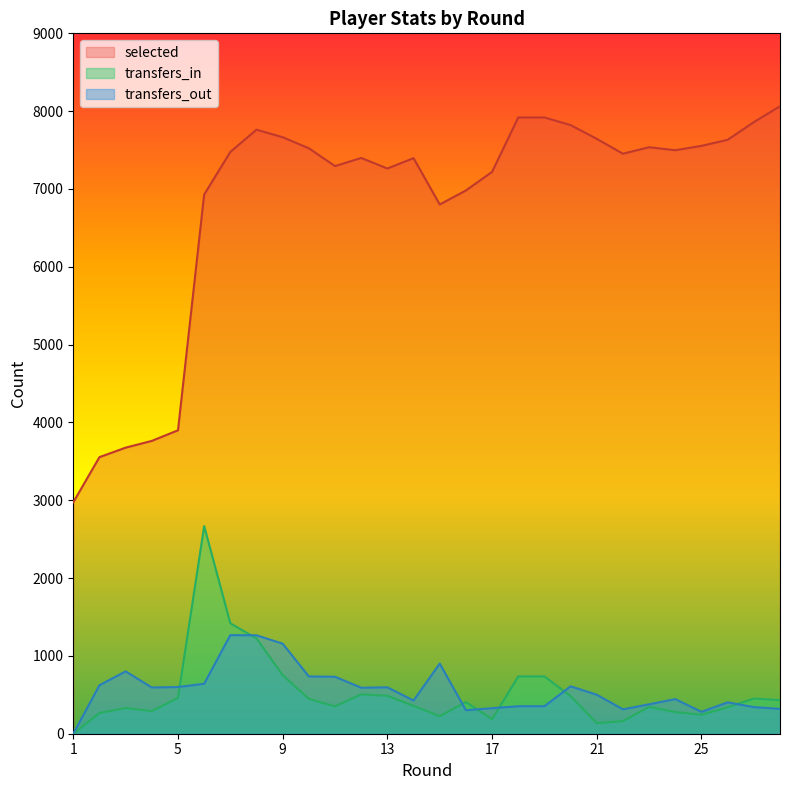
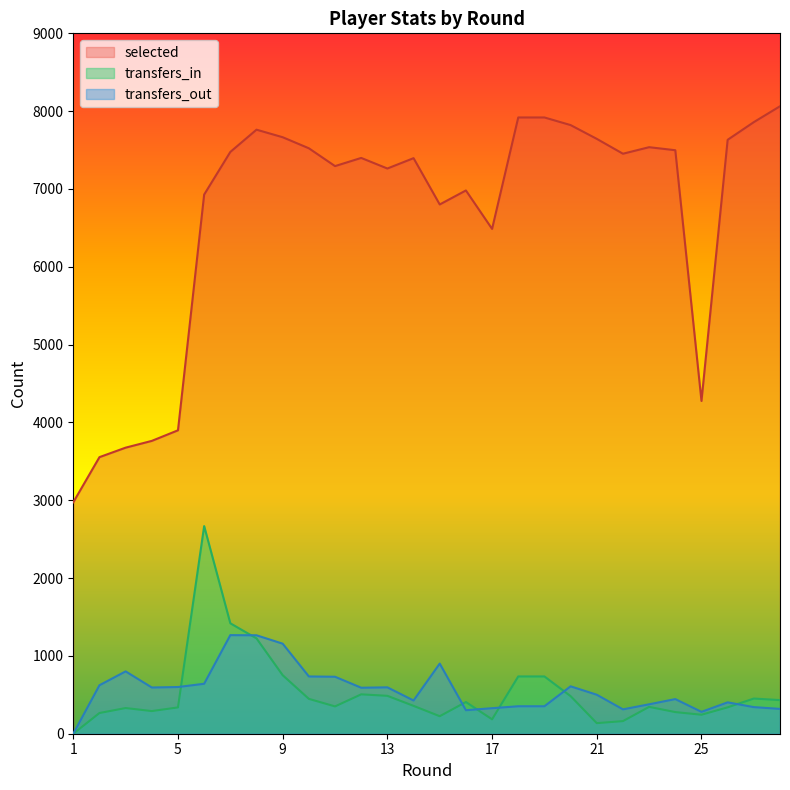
transfers_in, 5: 500 -> 300
selected, 17: 7200 -> 6500
selected, 25: 7600 -> 4300
